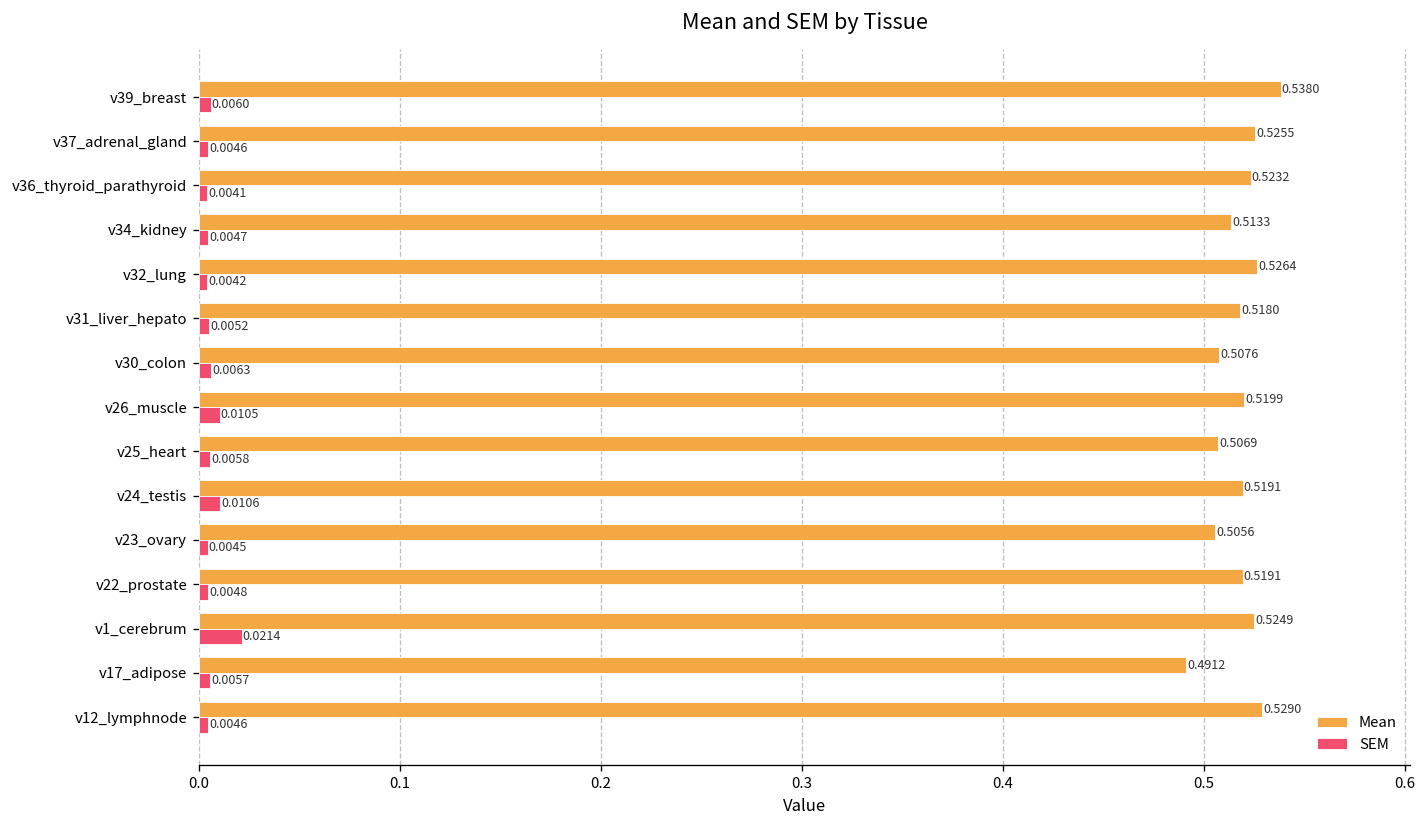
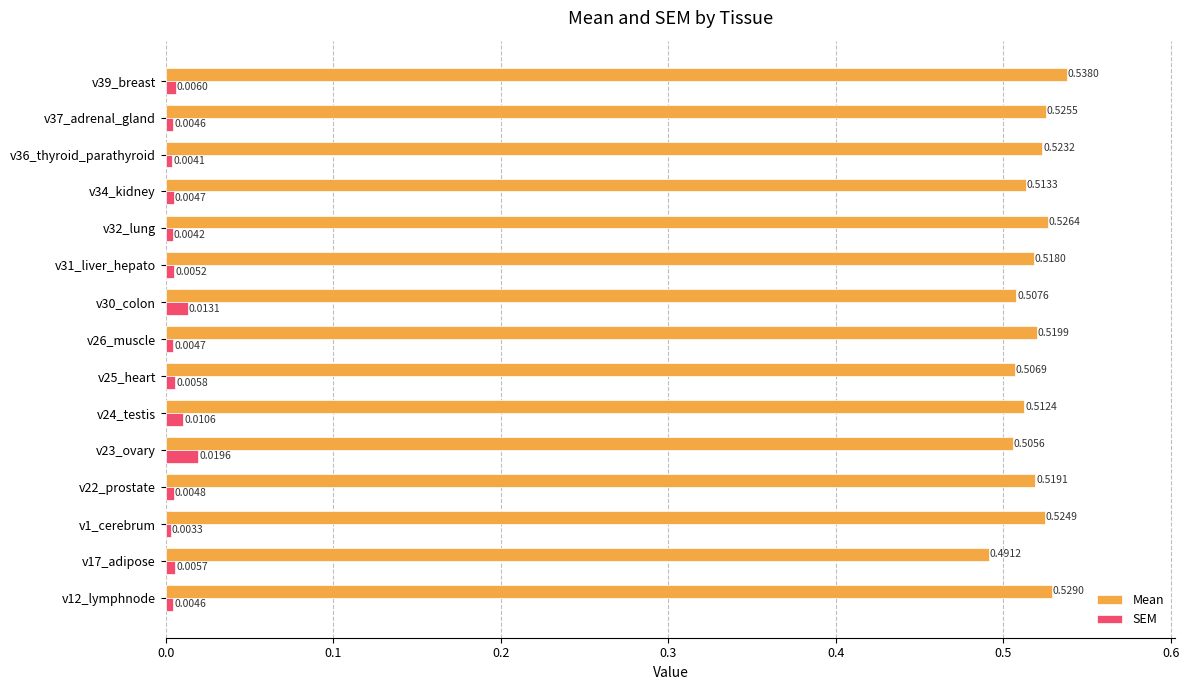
SEM, v30_colon: 0.0063 -> 0.0131
SEM, v26_muscle: 0.0105 -> 0.0047
Mean, v24_testis: 0.5191 -> 0.5124
SEM, v23_ovary: 0.0045 -> 0.0196
SEM, v1_cerebrum: 0.0214 -> 0.0033
